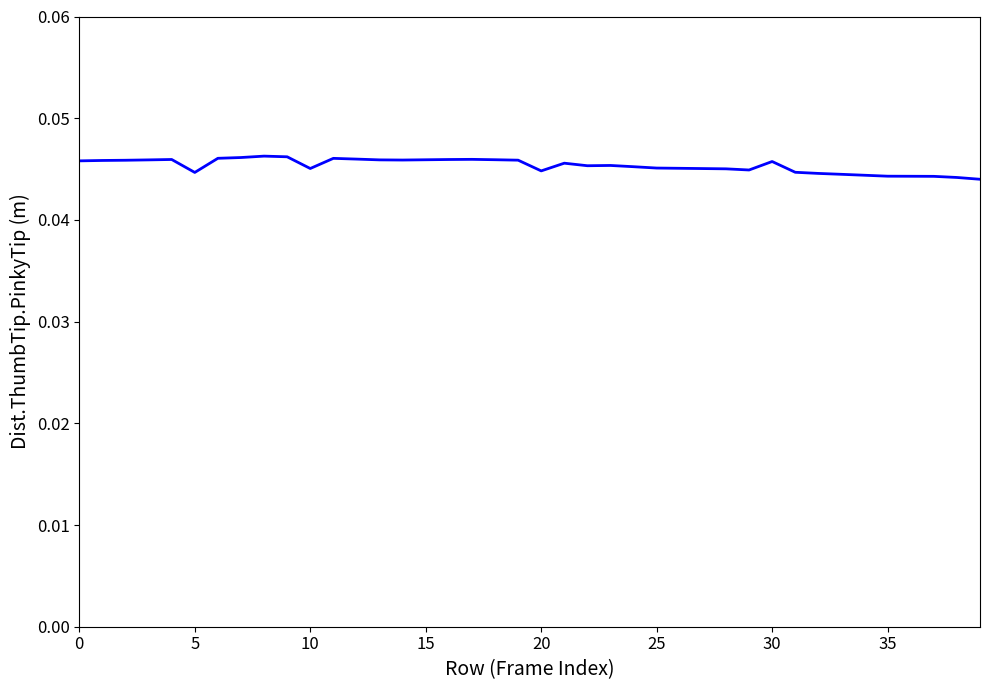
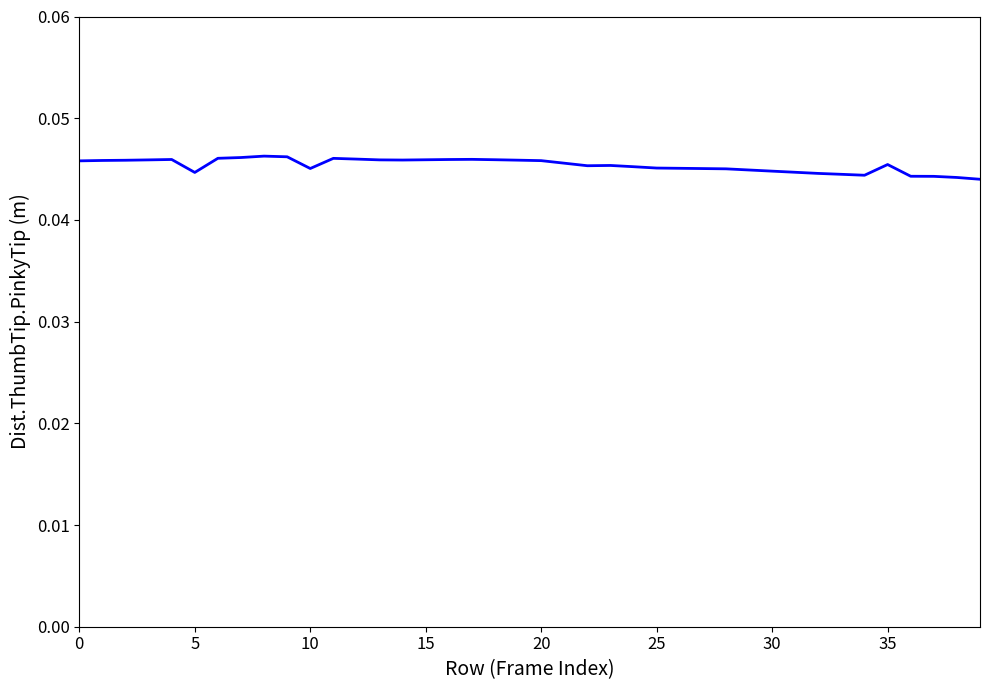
20: 0.0448 -> 0.0458
30: 0.0457 -> 0.0448
35: 0.0443 -> 0.0454
